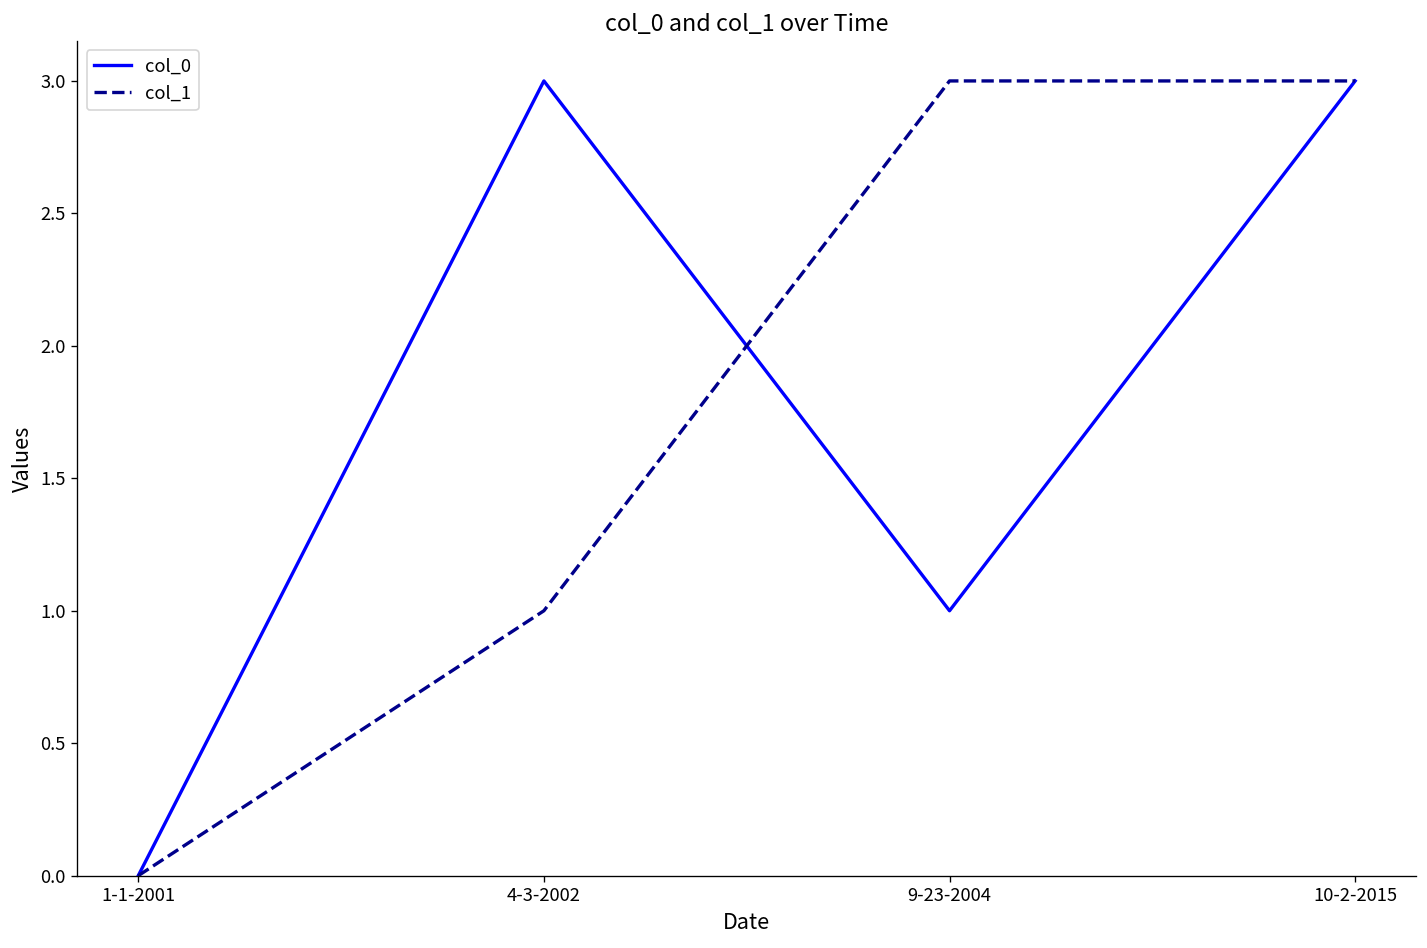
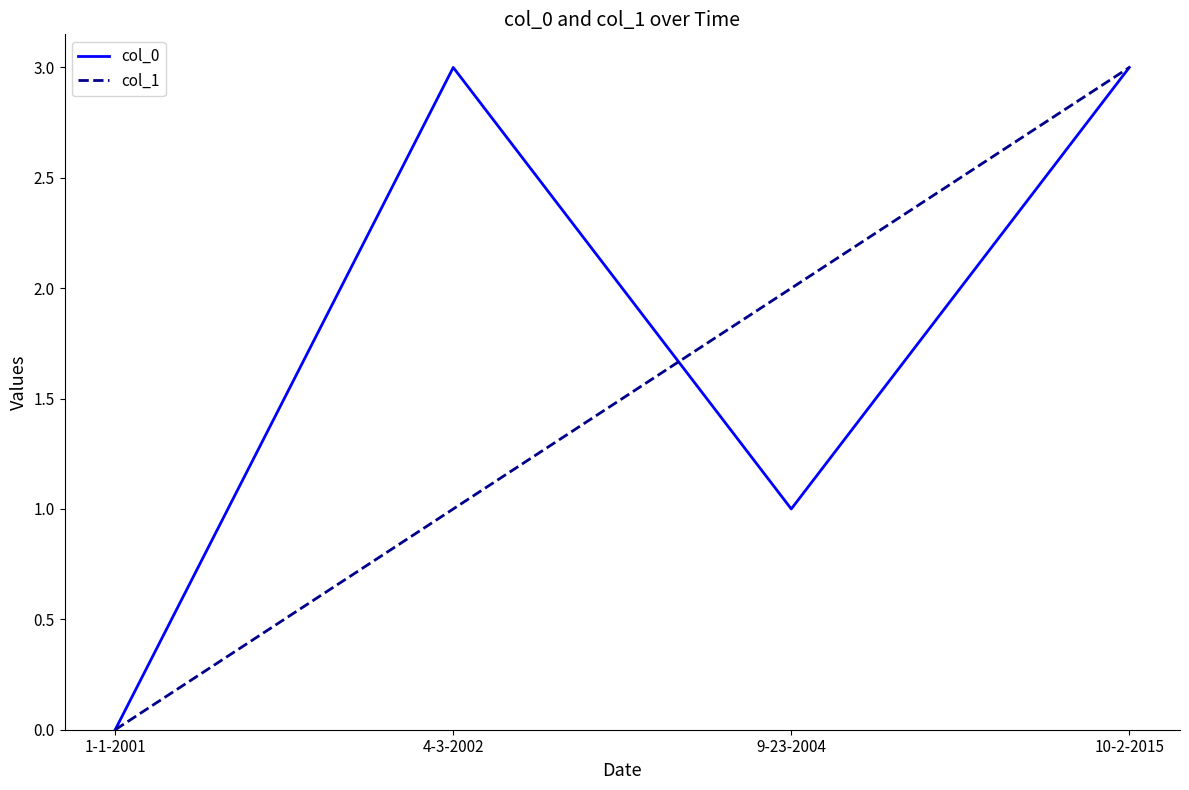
col_1, 9-23-2004: 3 -> 2
